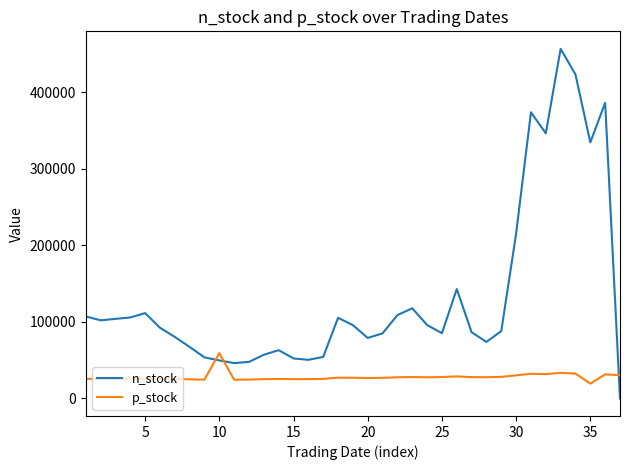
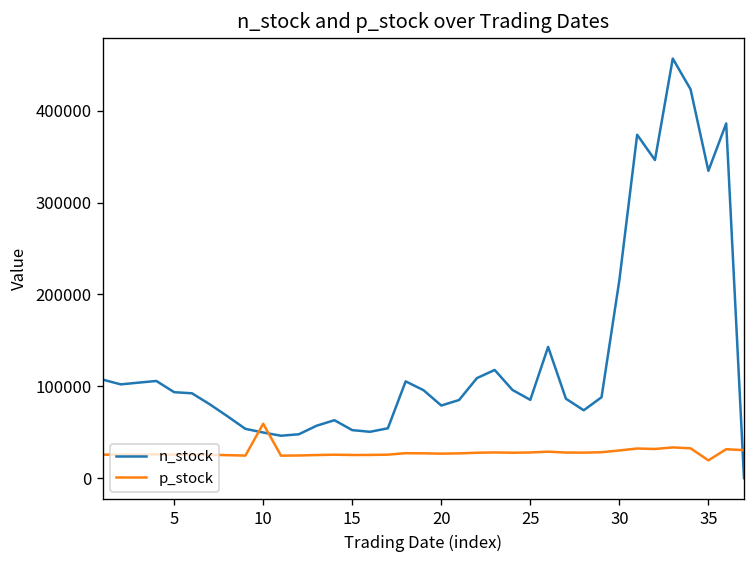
n_stock, 5: 110000 -> 90000
